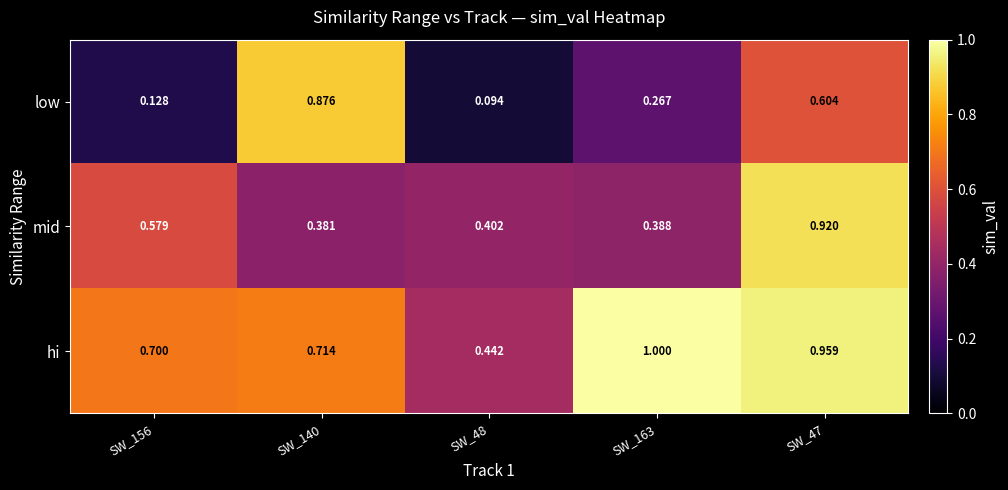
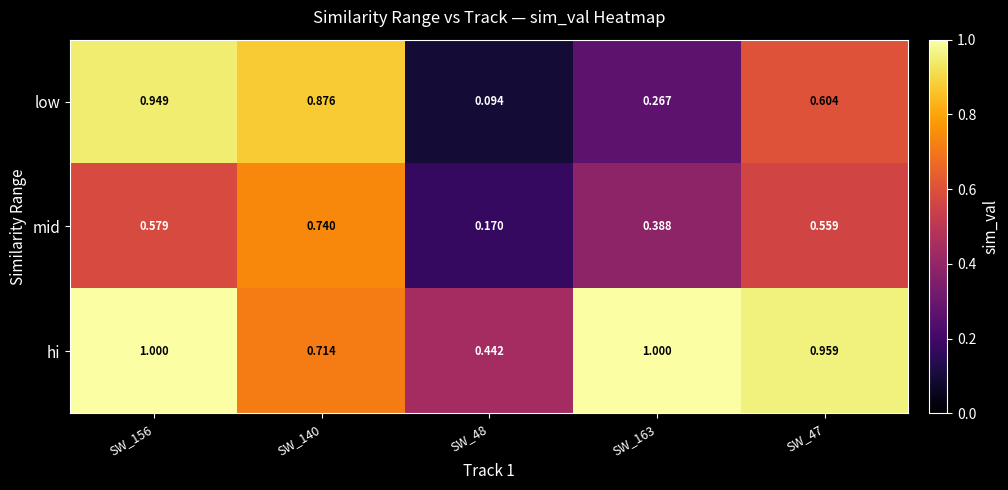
low, SW_156: 0.128 -> 0.949
mid, SW_140: 0.381 -> 0.740
mid, SW_48: 0.402 -> 0.170
mid, SW_47: 0.920 -> 0.559
hi, SW_156: 0.700 -> 1.000
